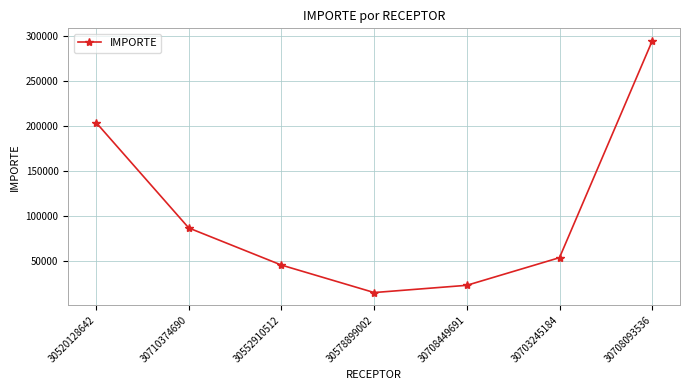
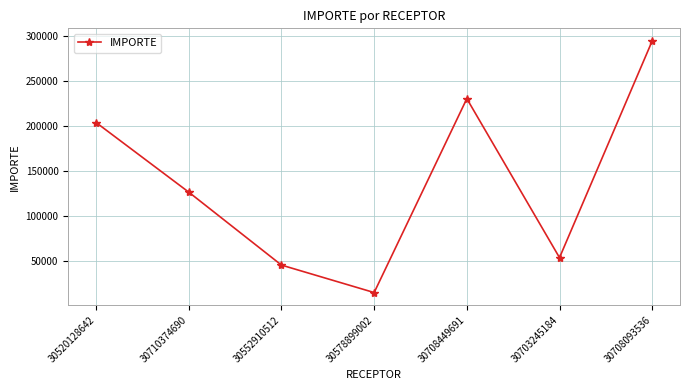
30710374690: 90000 -> 130000
30708449691: 20000 -> 230000
